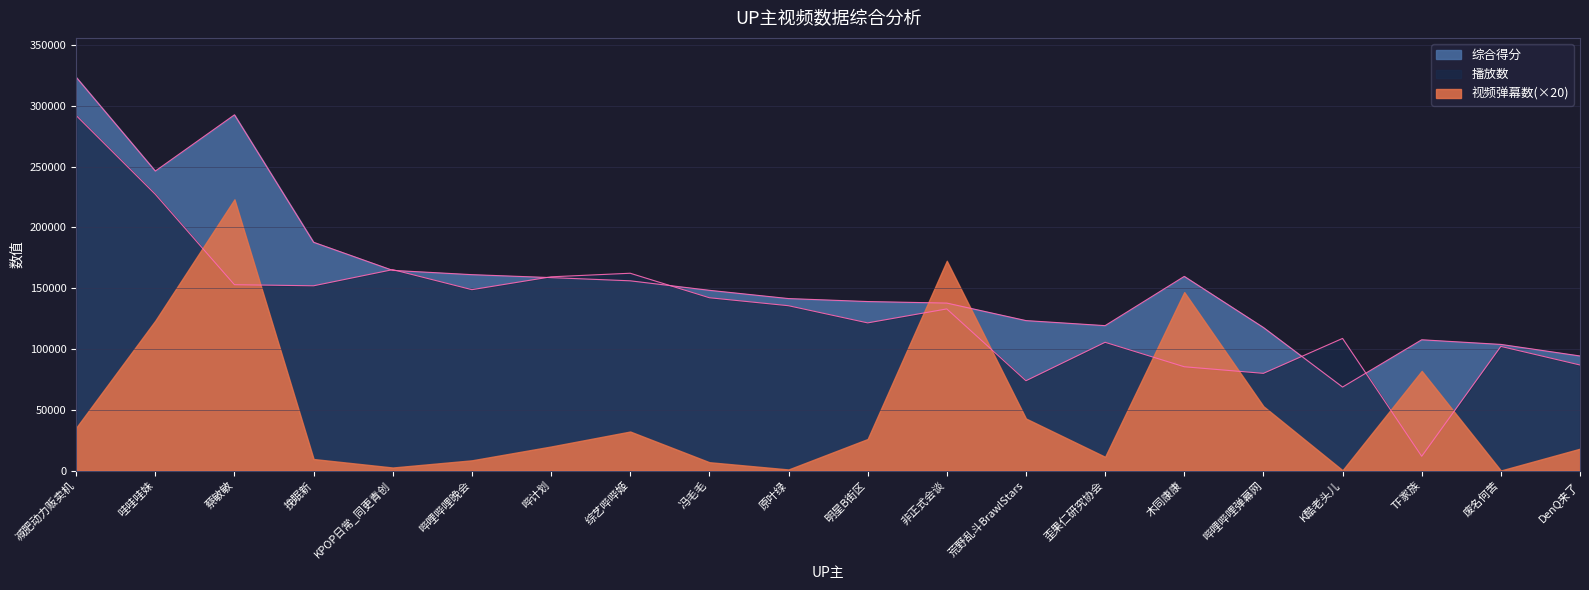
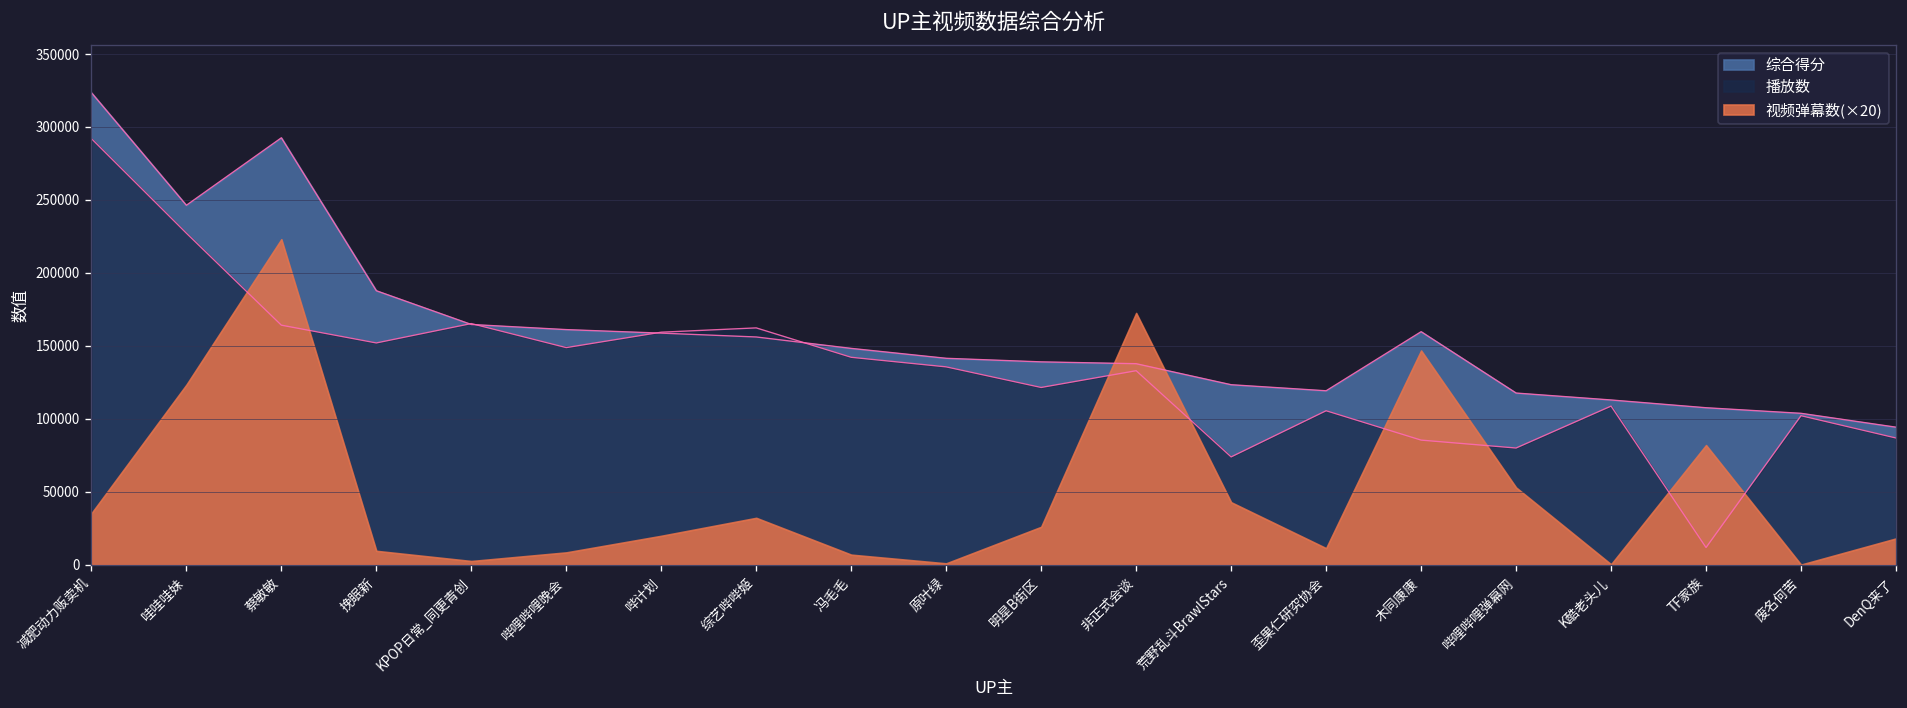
播放数, 蔡敏敏: 153000 -> 164000
综合得分, K酷老头儿: 69000 -> 113000
